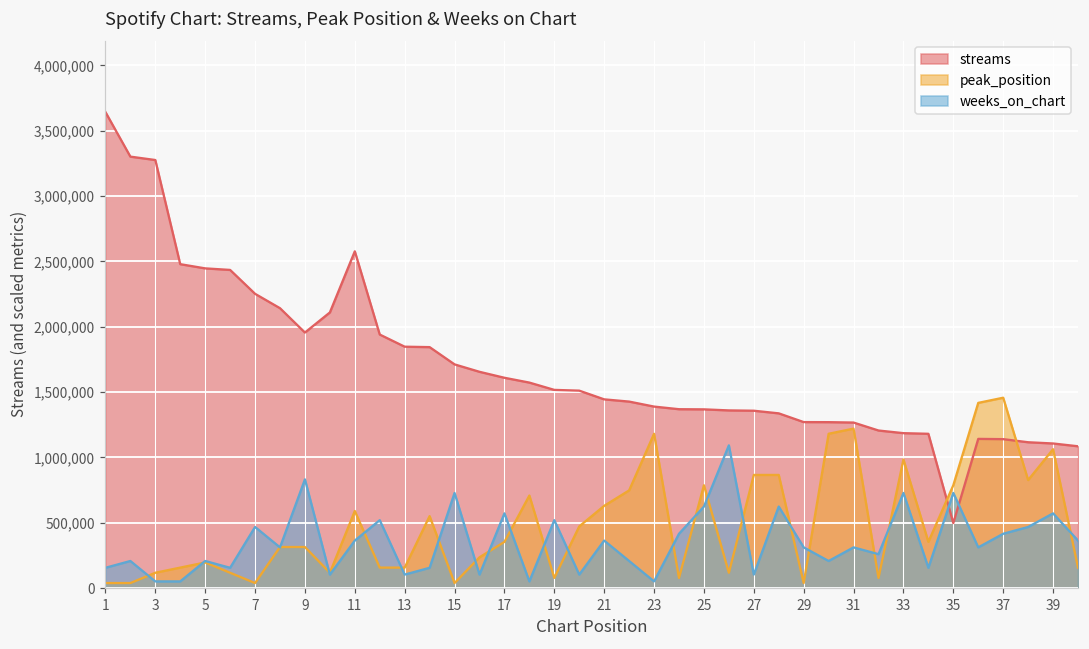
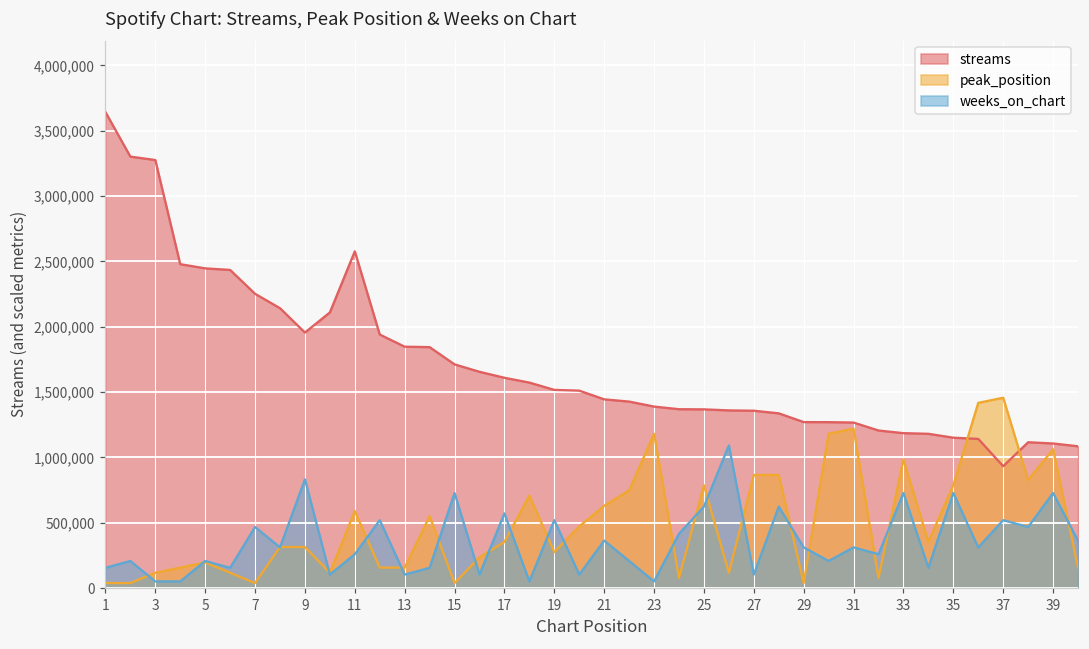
weeks_on_chart, 11: 360,000 -> 260,000
peak_position, 19: 80,000 -> 280,000
streams, 35: 500,000 -> 1,150,000
streams, 37: 1,140,000 -> 930,000
weeks_on_chart, 37: 420,000 -> 520,000
weeks_on_chart, 39: 570,000 -> 730,000
